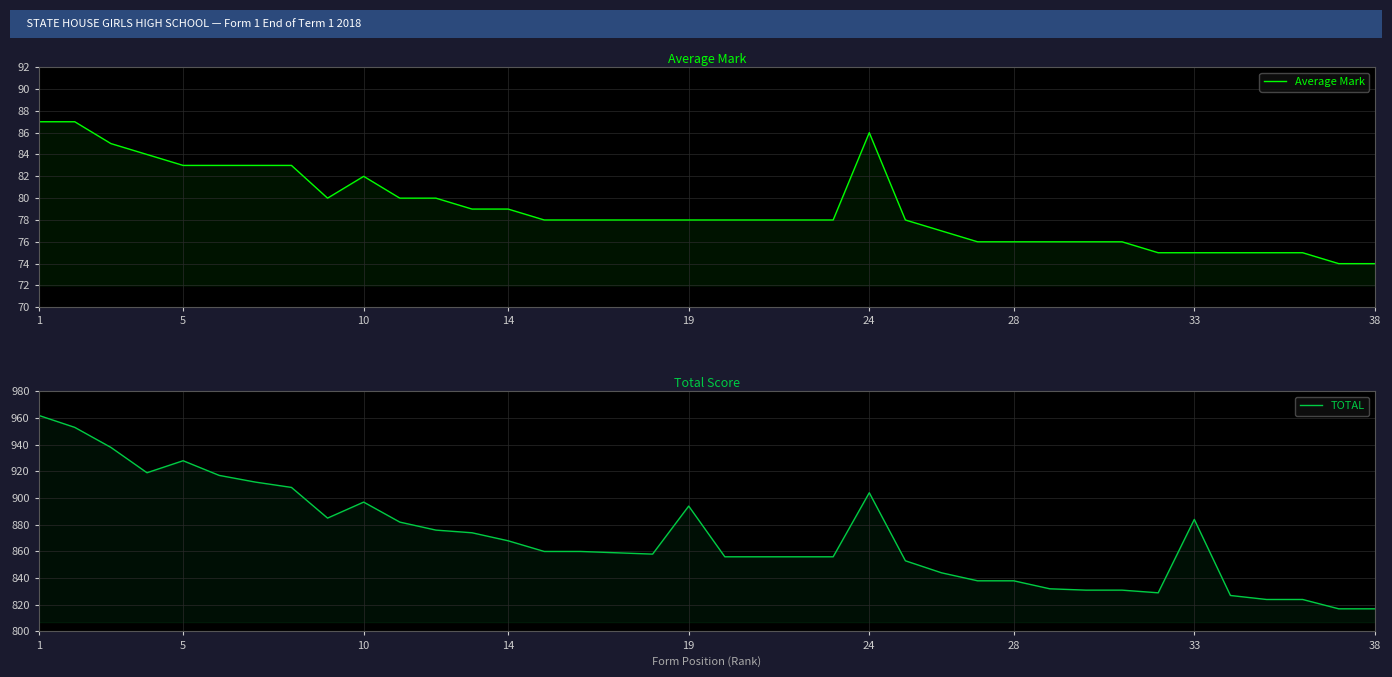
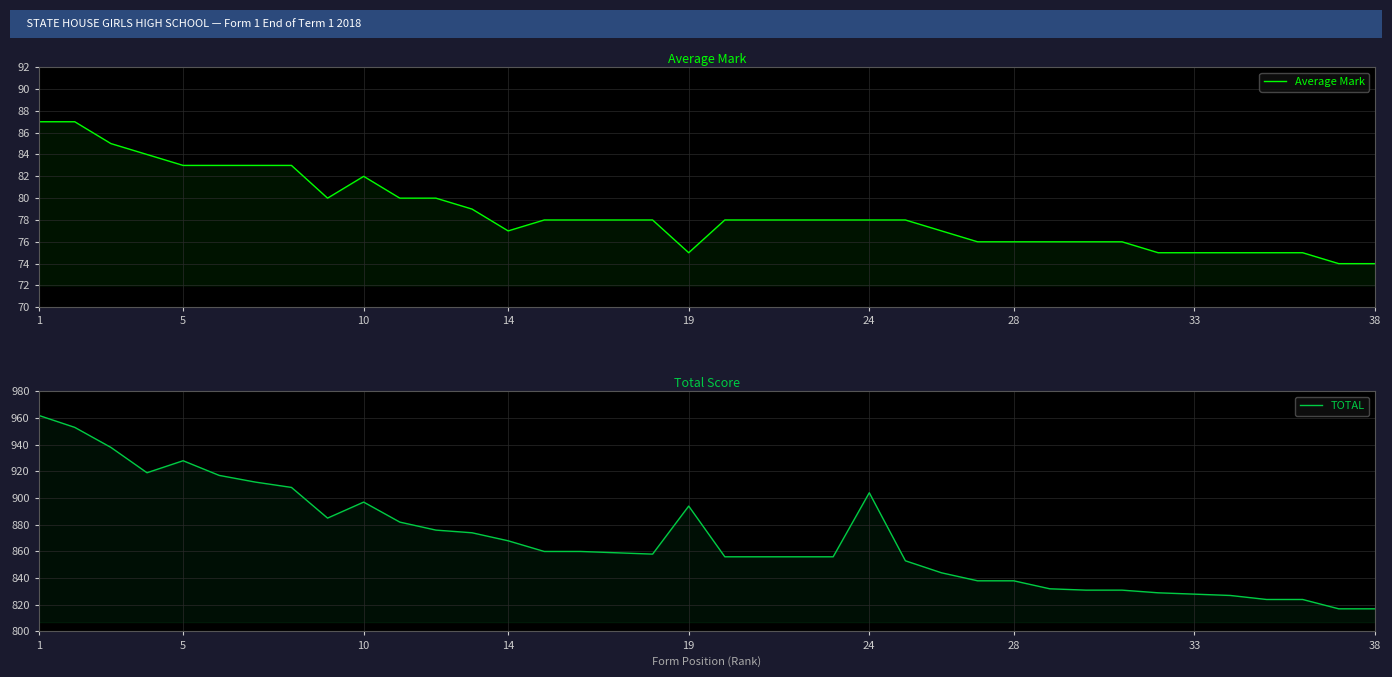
Average Mark, 14: 79 -> 77
Average Mark, 19: 78 -> 75
Average Mark, 24: 86 -> 78
Total Score, 33: 884 -> 828
